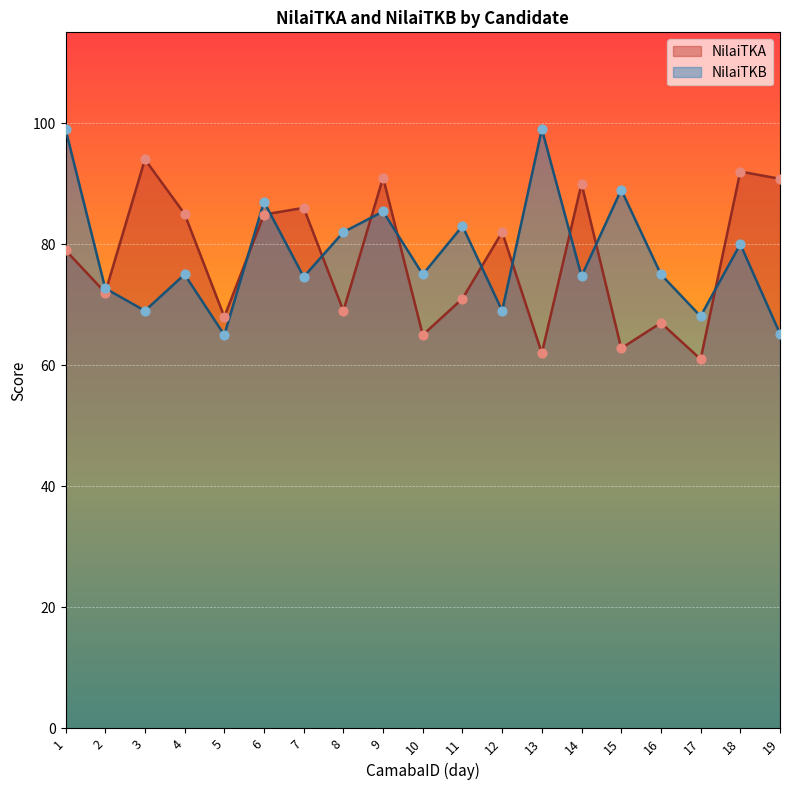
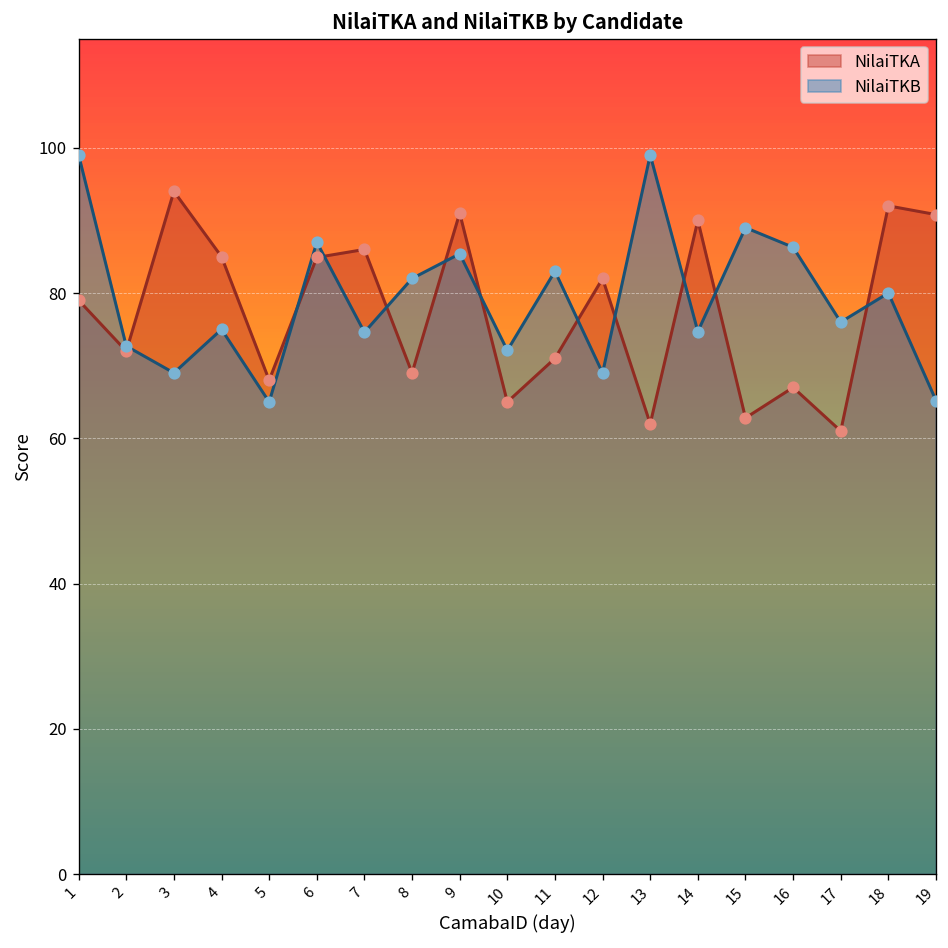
NilaiTKB, 10: 75 -> 72
NilaiTKB, 16: 75 -> 86
NilaiTKB, 17: 68 -> 76
